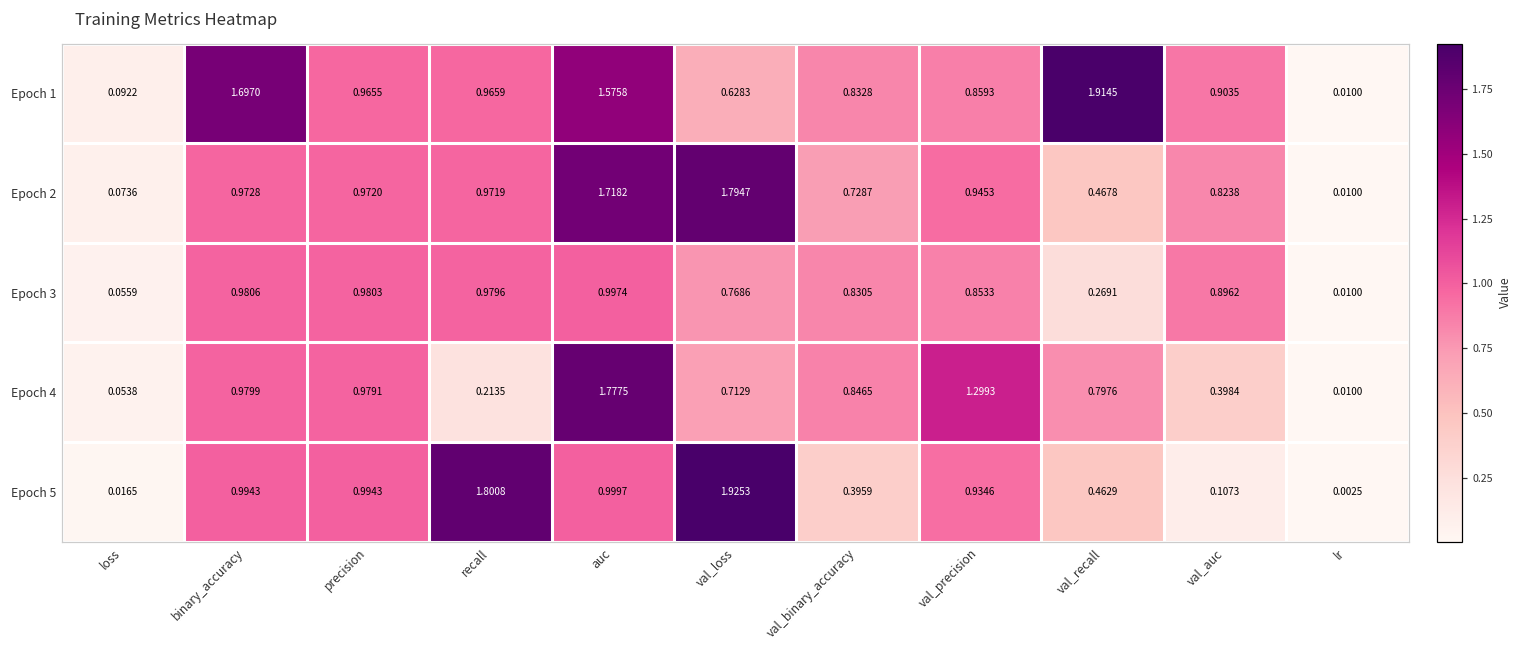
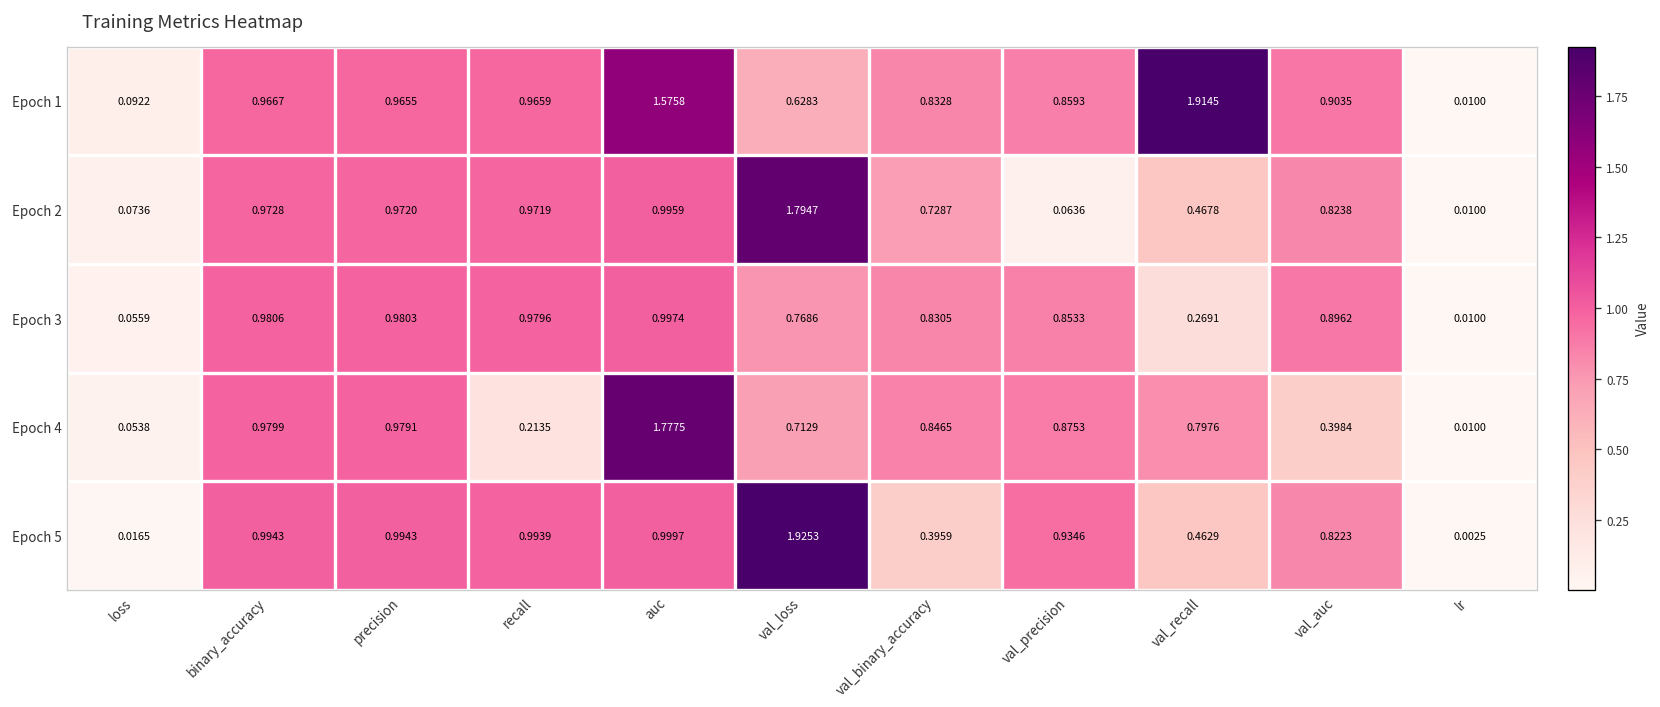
Epoch 1, binary_accuracy: 1.6970 -> 0.9667
Epoch 2, auc: 1.7182 -> 0.9959
Epoch 2, val_precision: 0.9453 -> 0.0636
Epoch 4, val_precision: 1.2993 -> 0.8753
Epoch 5, recall: 1.8008 -> 0.9939
Epoch 5, val_auc: 0.1073 -> 0.8223
